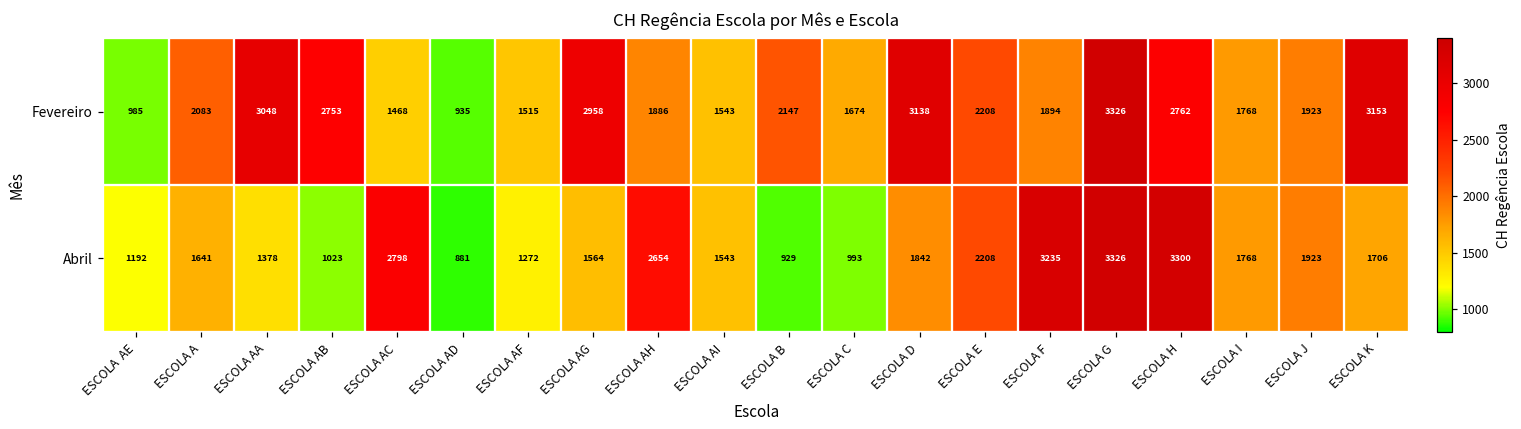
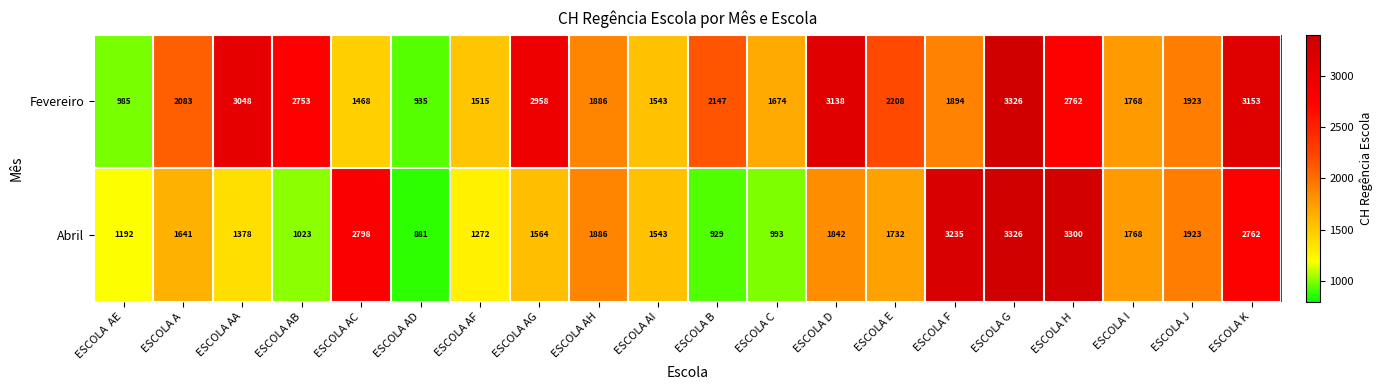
Abril, ESCOLA AH: 2654 -> 1886
Abril, ESCOLA E: 2208 -> 1732
Abril, ESCOLA K: 1706 -> 2762
